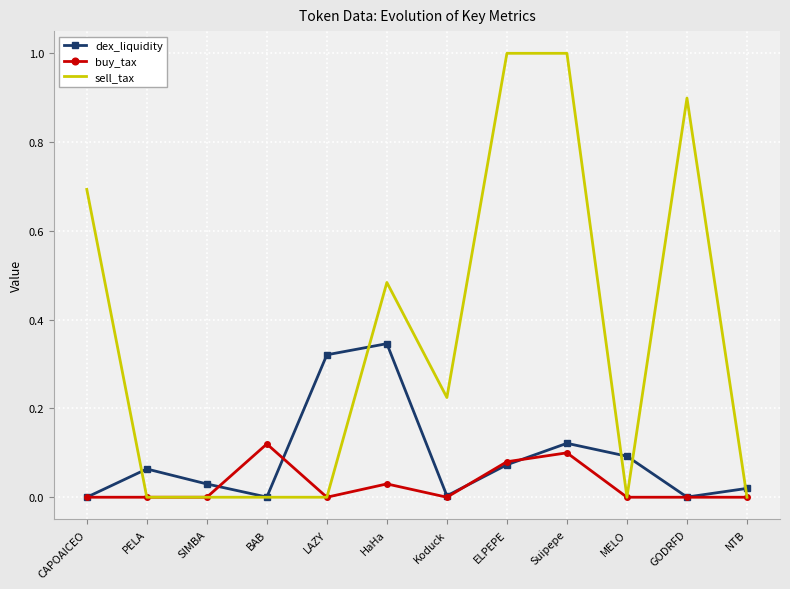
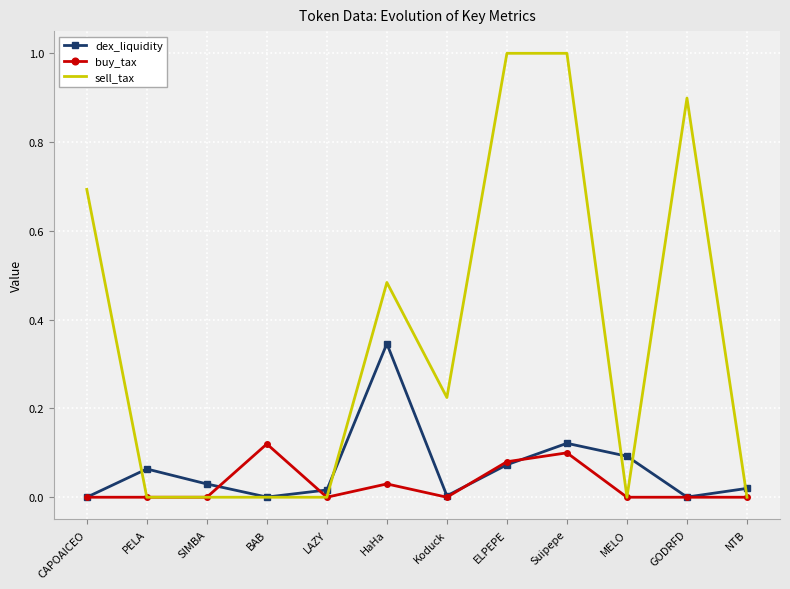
dex_liquidity, LAZY: 0.32 -> 0.02
